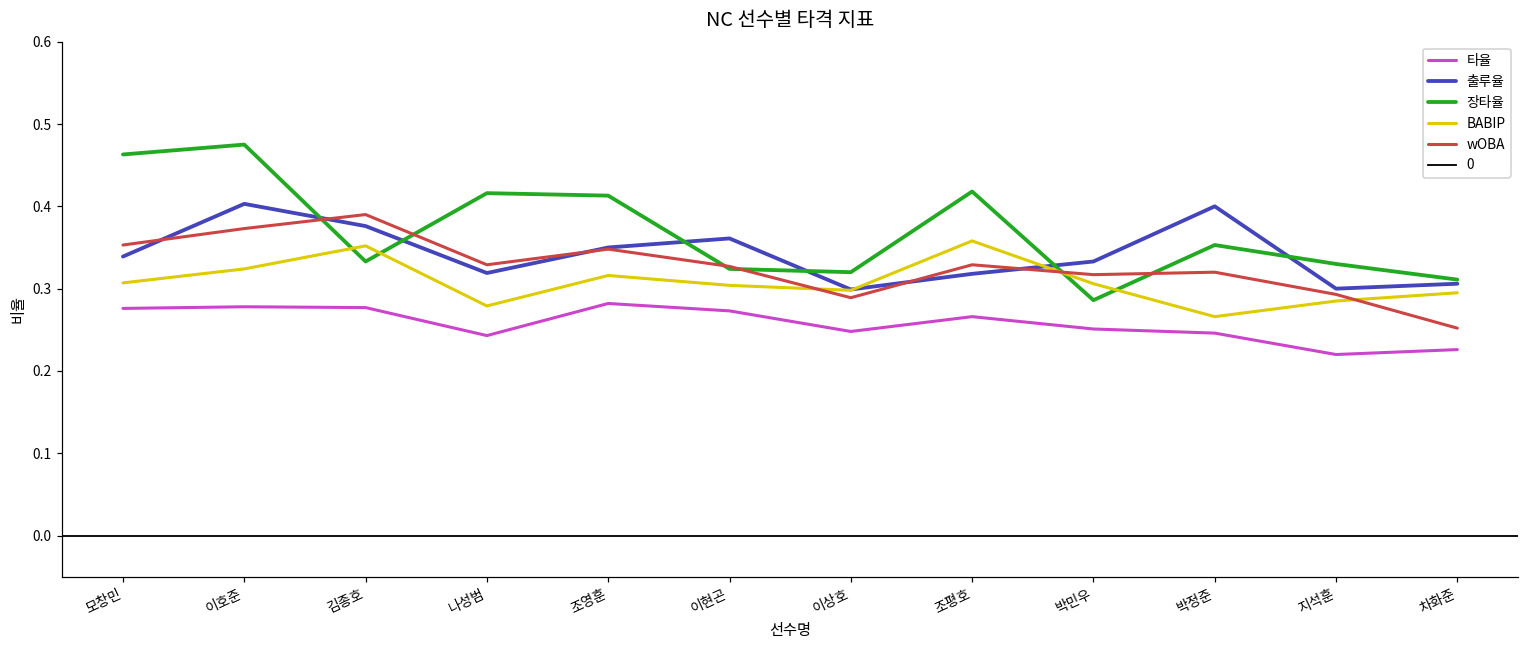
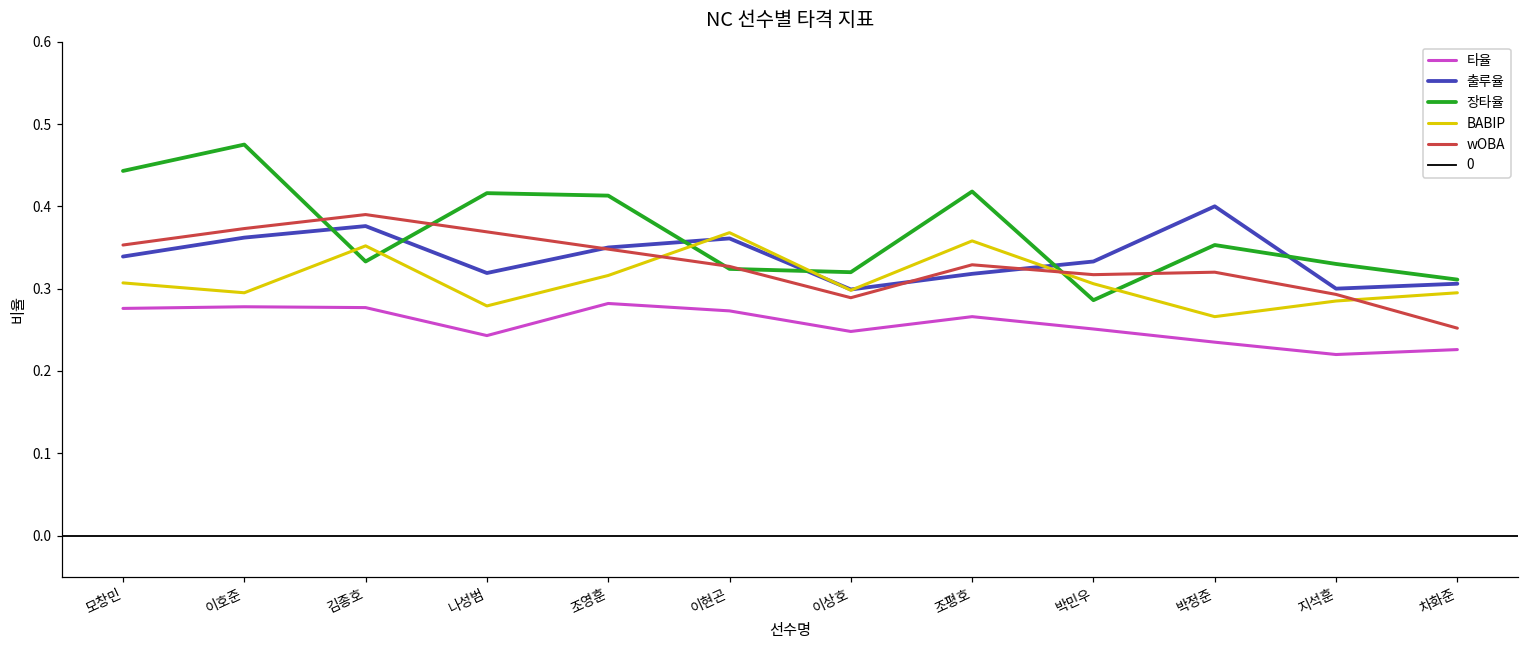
장타율, 모창민: 0.46 -> 0.44
출루율, 이호준: 0.40 -> 0.36
BABIP, 이호준: 0.32 -> 0.30
wOBA, 나성범: 0.33 -> 0.37
BABIP, 이현곤: 0.30 -> 0.37
타율, 박정준: 0.25 -> 0.24
